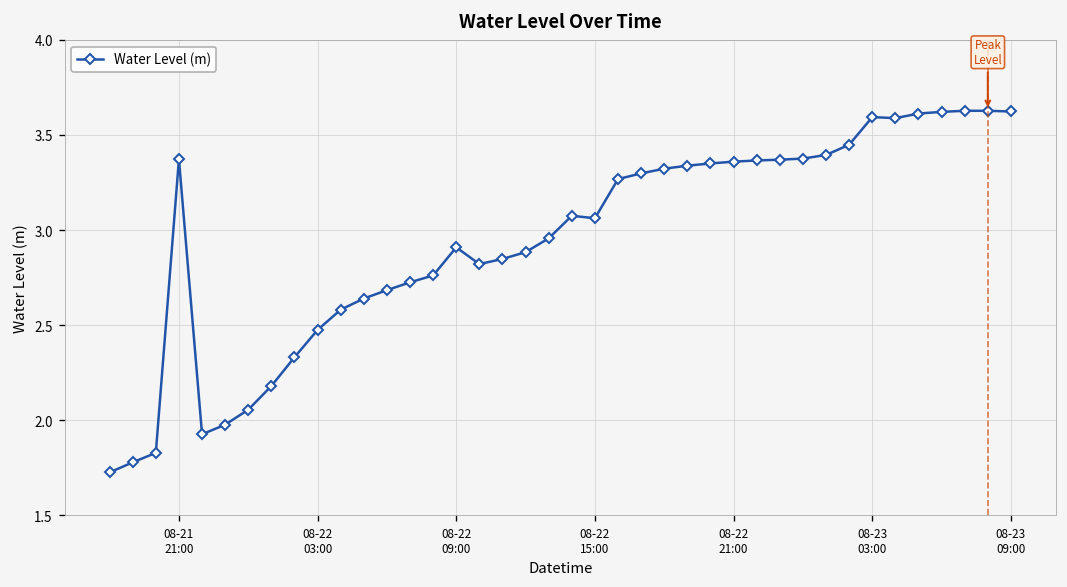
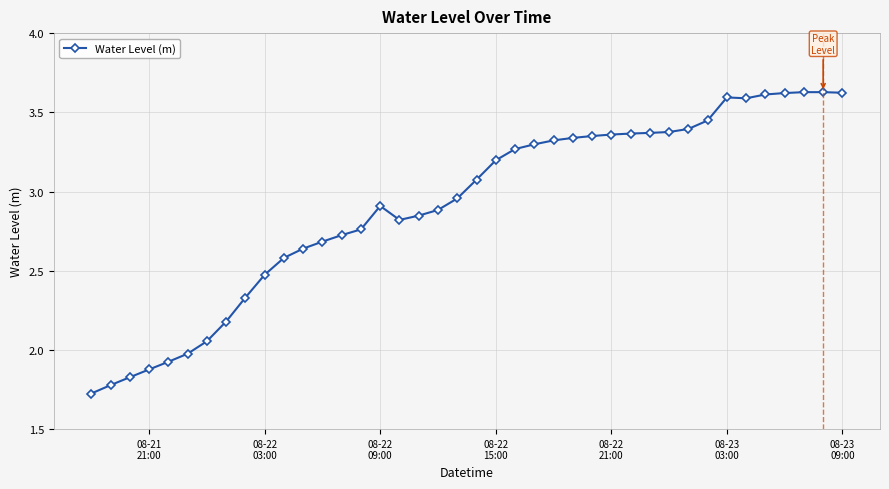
08-21 21:00: 3.37 -> 1.88
08-22 15:00: 3.06 -> 3.20
